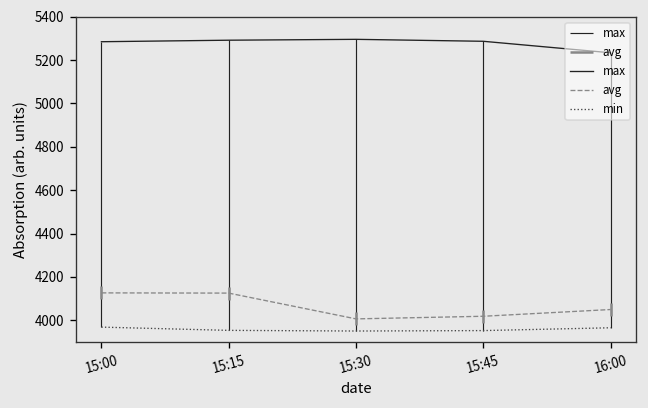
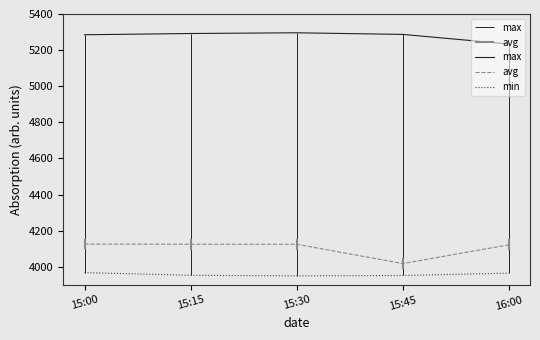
avg, 15:30: 4010 -> 4130
avg, 16:00: 4050 -> 4120
